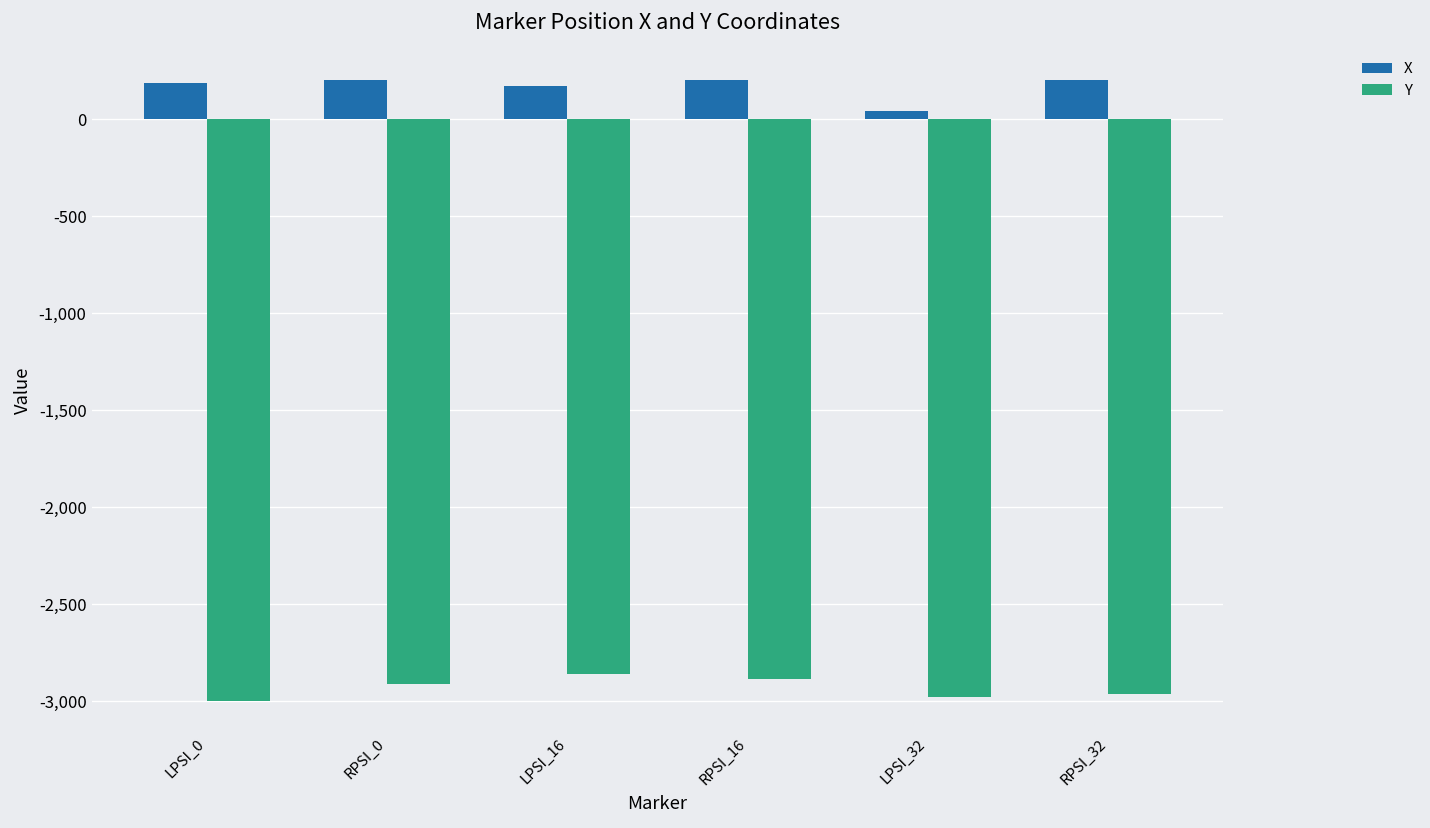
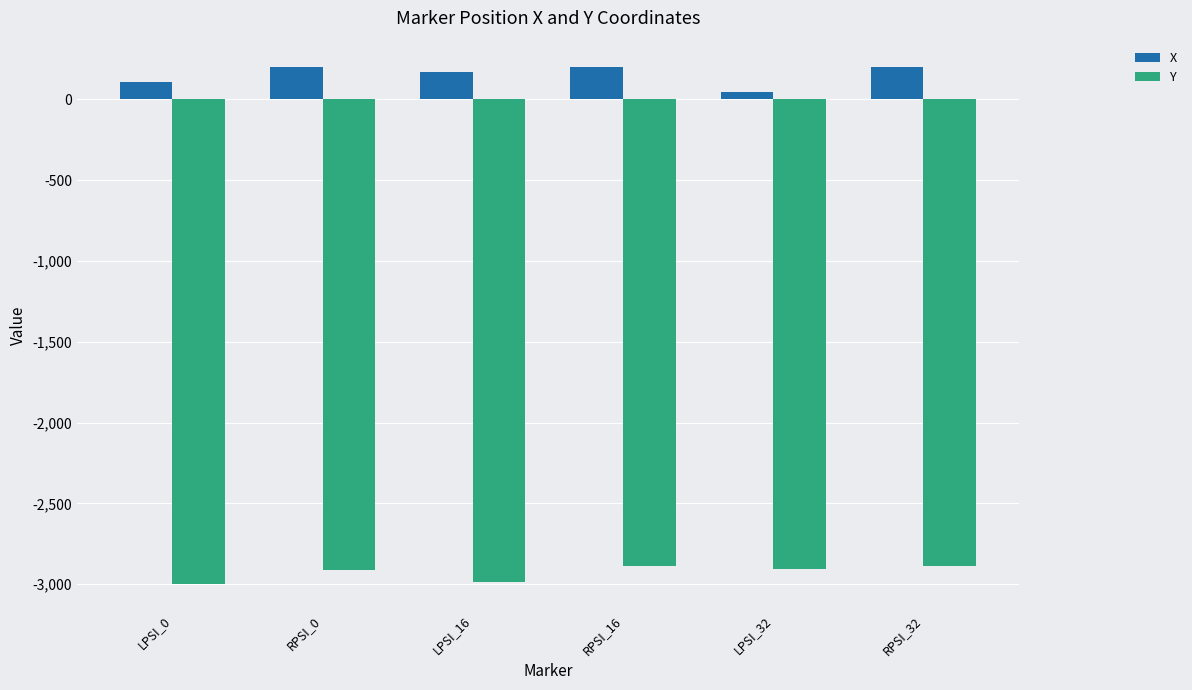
X, LPSI_0: 190 -> 110
Y, LPSI_16: -2,860 -> -2,990
Y, LPSI_32: -2,980 -> -2,900
Y, RPSI_32: -2,960 -> -2,890
